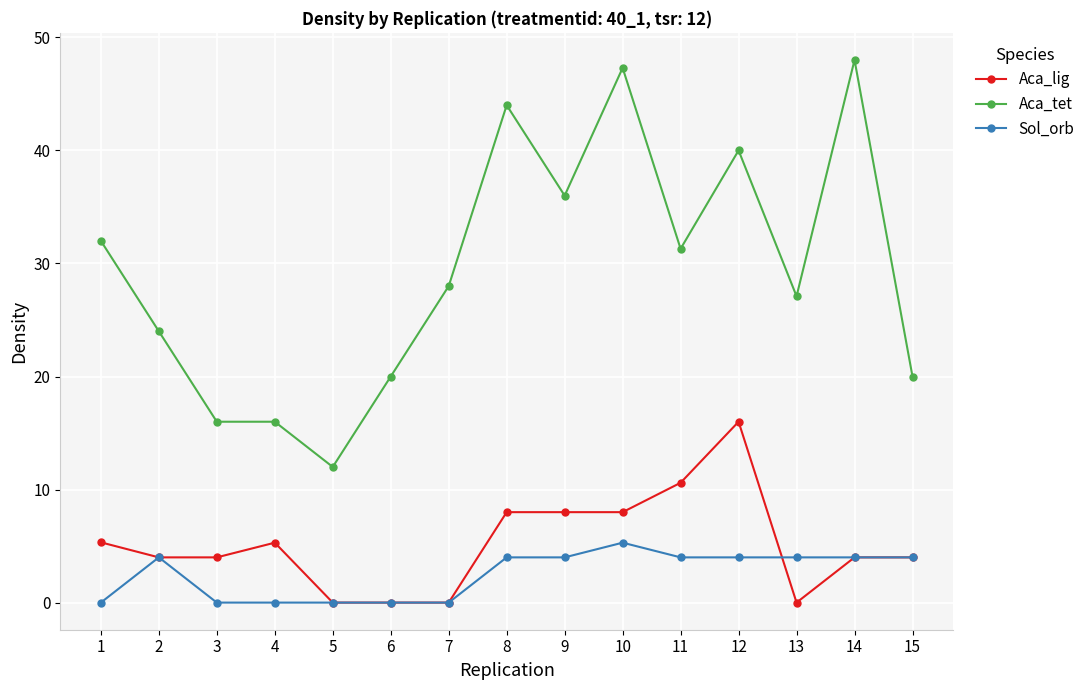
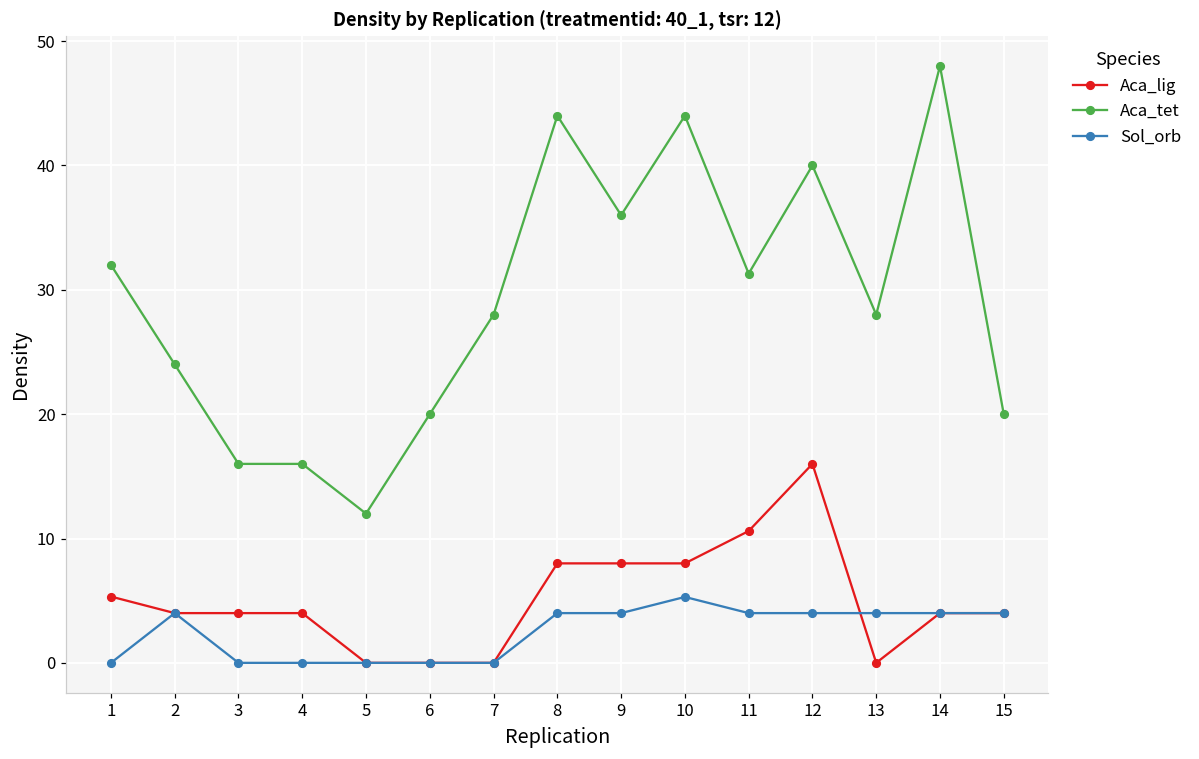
Aca_lig, 4: 5.3 -> 4.0
Aca_tet, 10: 47.3 -> 44.0
Aca_tet, 13: 27.1 -> 28.0
